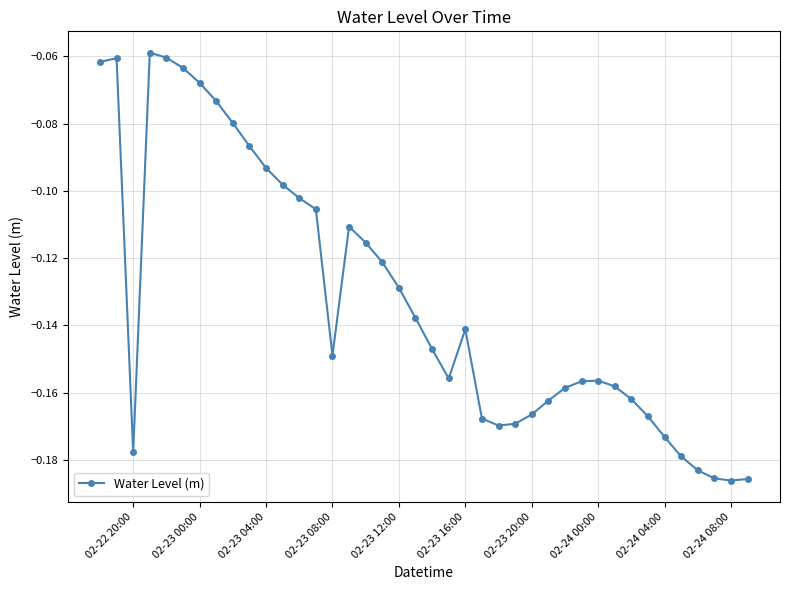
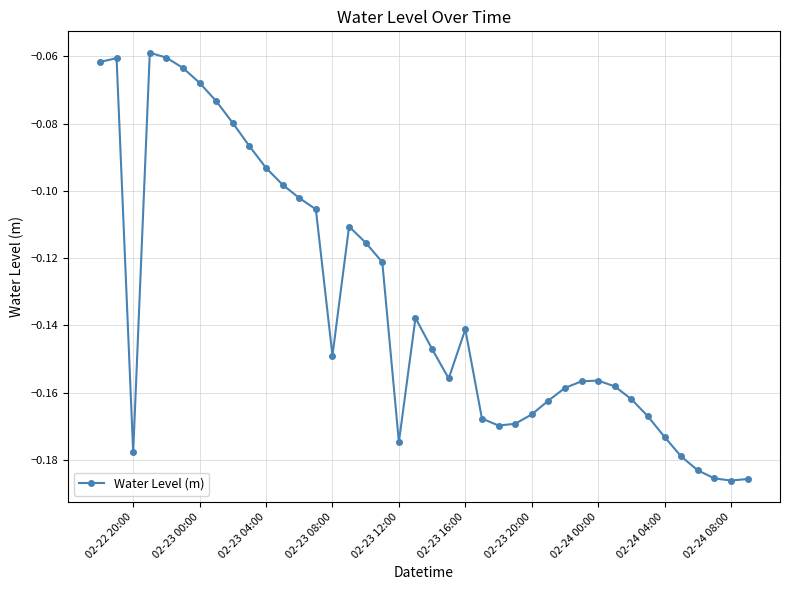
02-23 12:00: -0.129 -> -0.175
